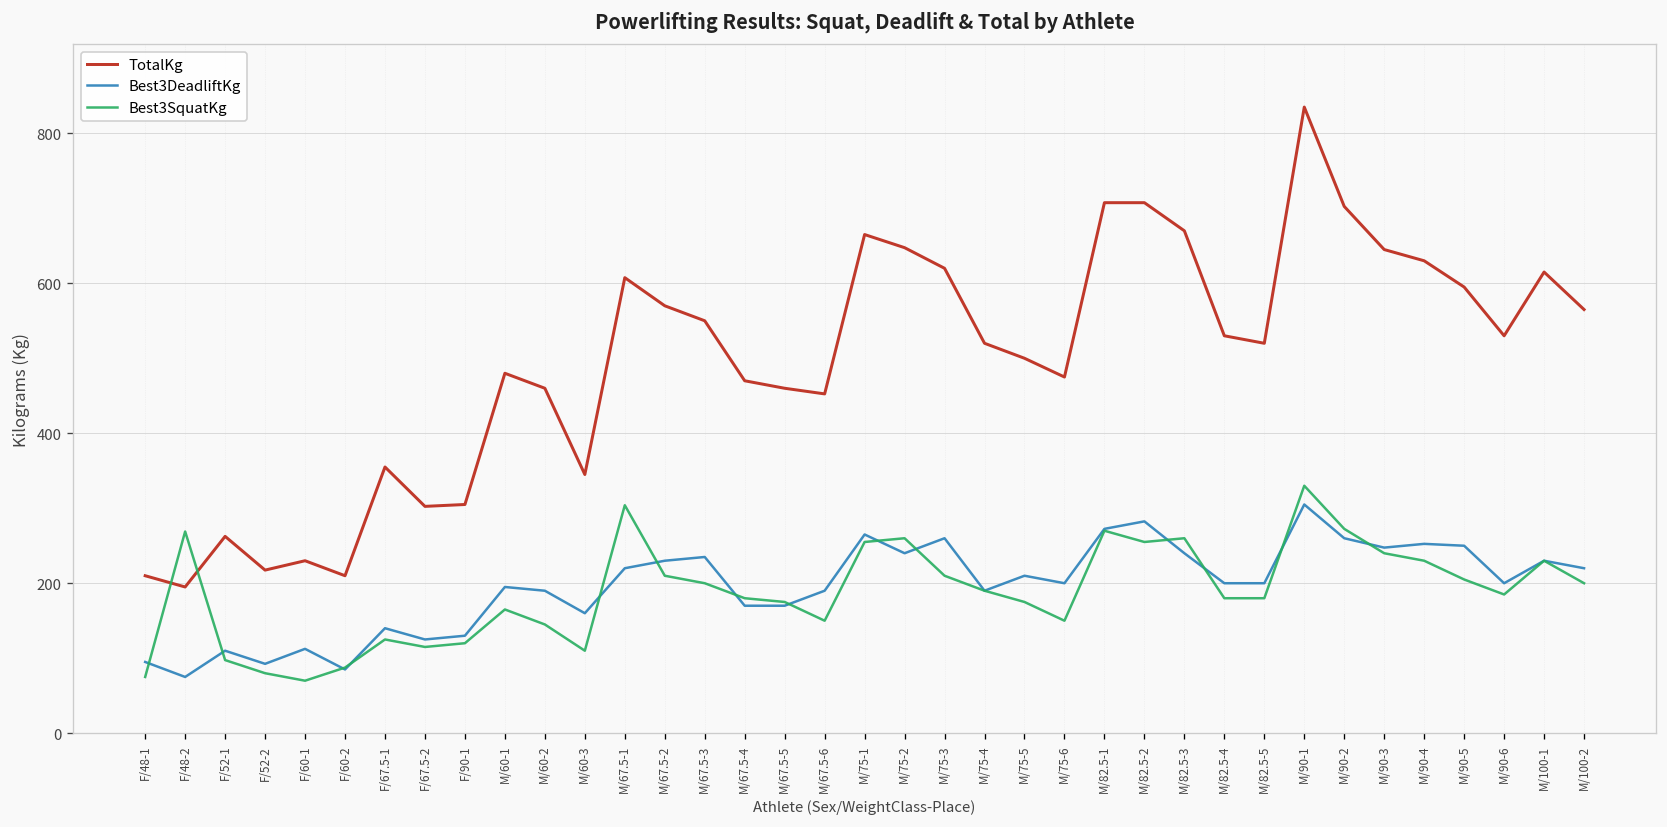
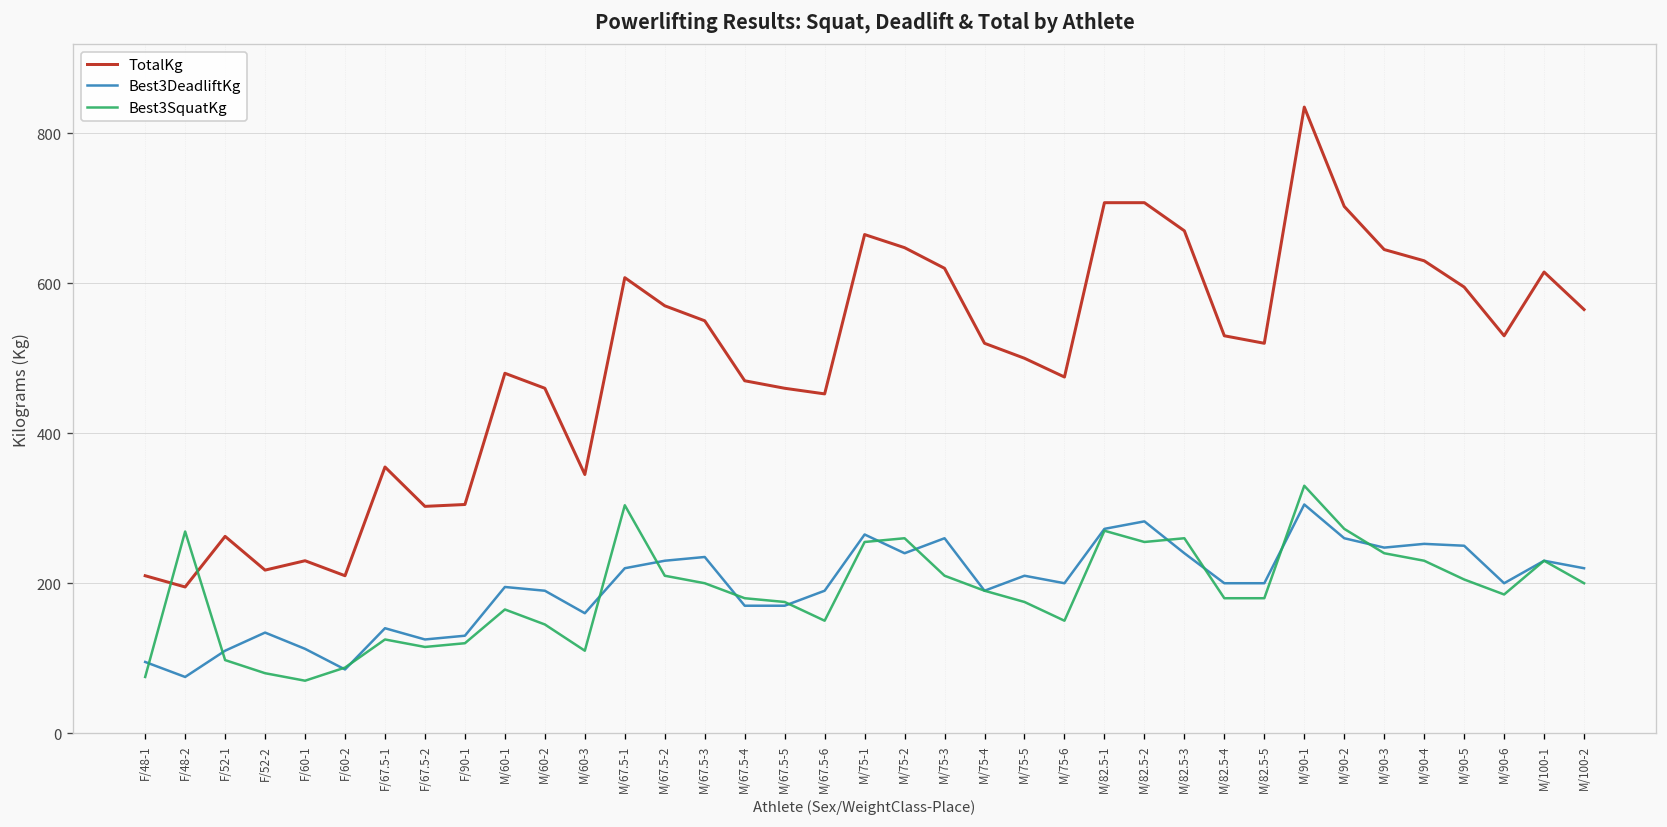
Best3DeadliftKg, F/52-2: 90 -> 130
